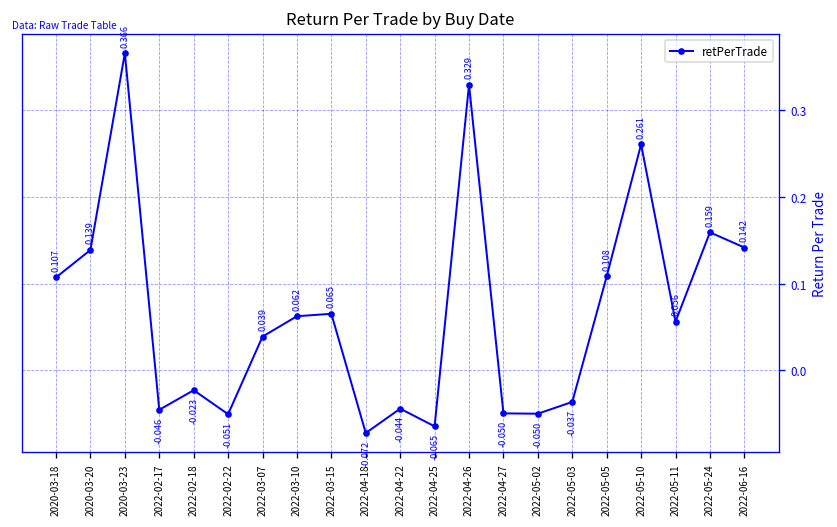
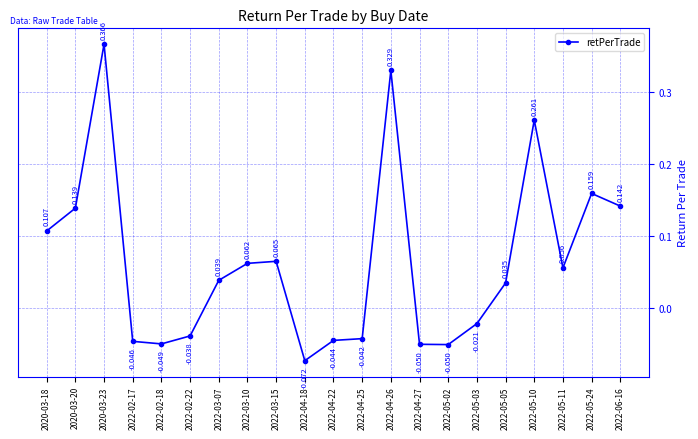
2022-02-18: -0.023 -> -0.049
2022-02-22: -0.051 -> -0.038
2022-04-25: -0.065 -> -0.042
2022-05-03: -0.037 -> -0.021
2022-05-05: 0.108 -> 0.035
